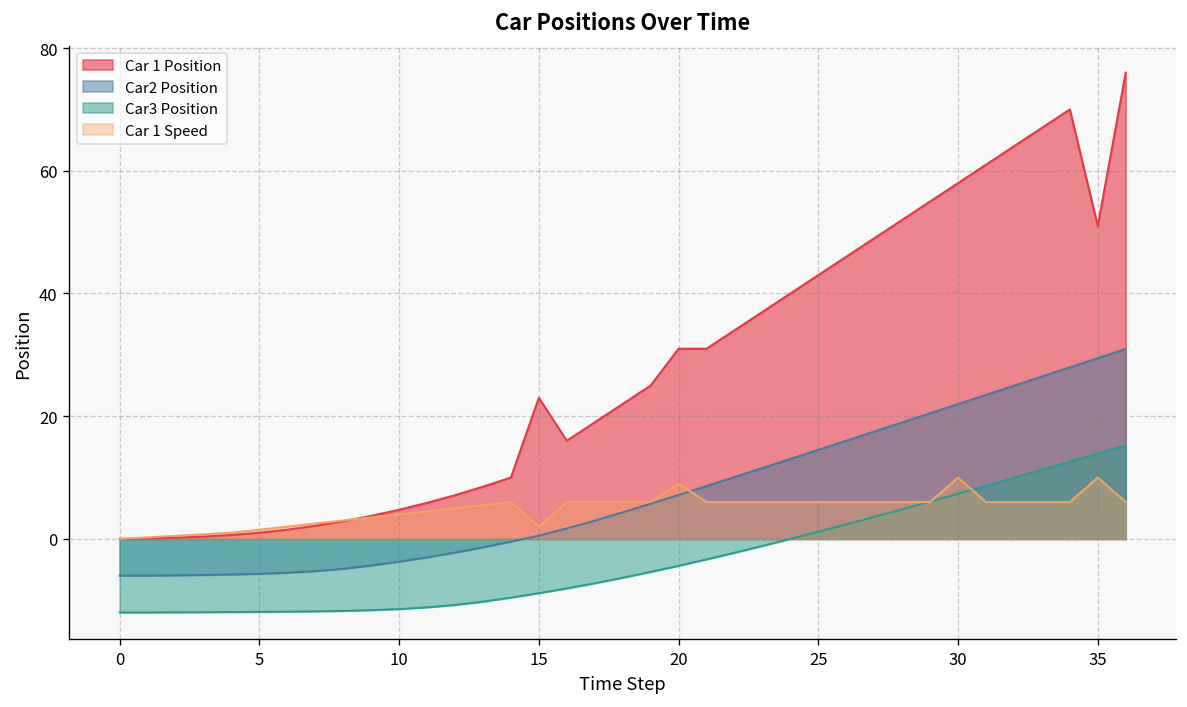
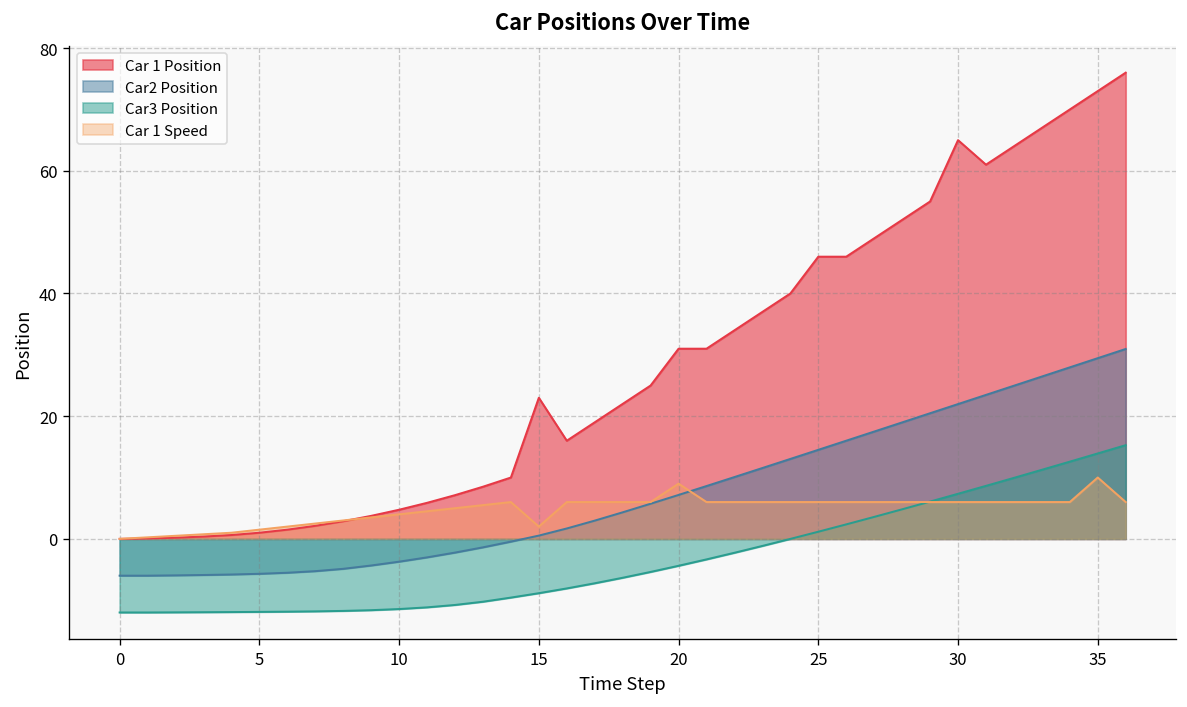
Car 1 Position, 25: 43 -> 46
Car 1 Position, 30: 58 -> 65
Car 1 Speed, 30: 10 -> 6
Car 1 Position, 35: 51 -> 73
